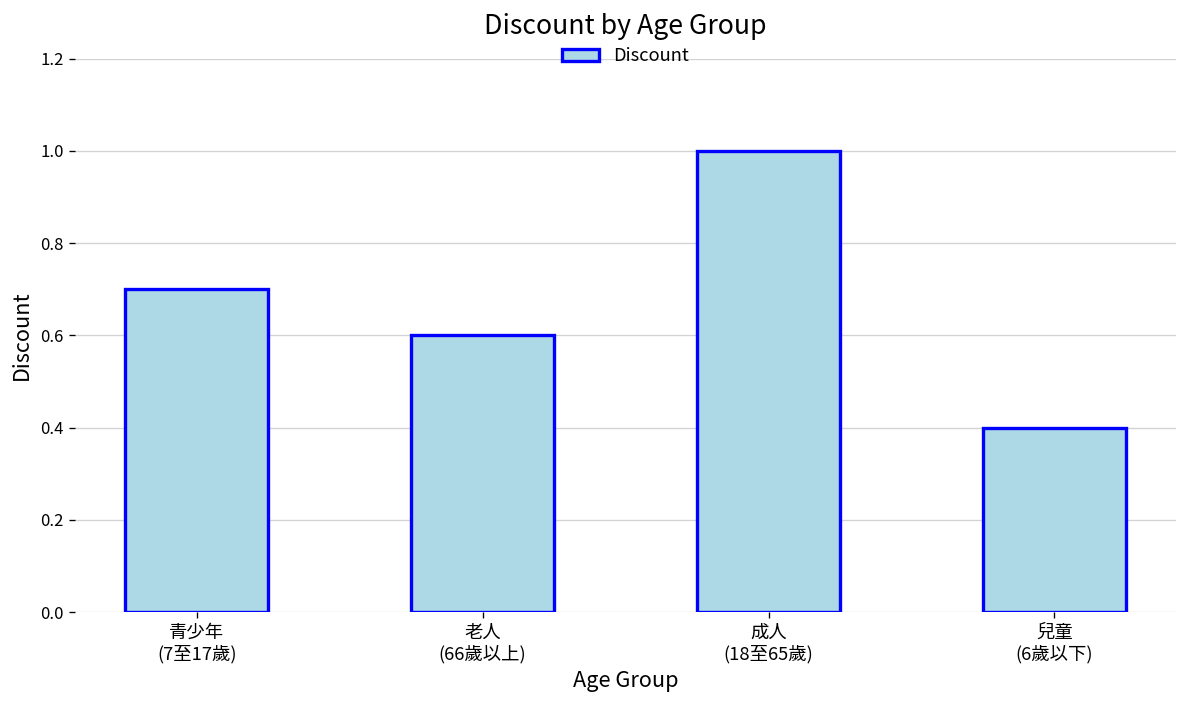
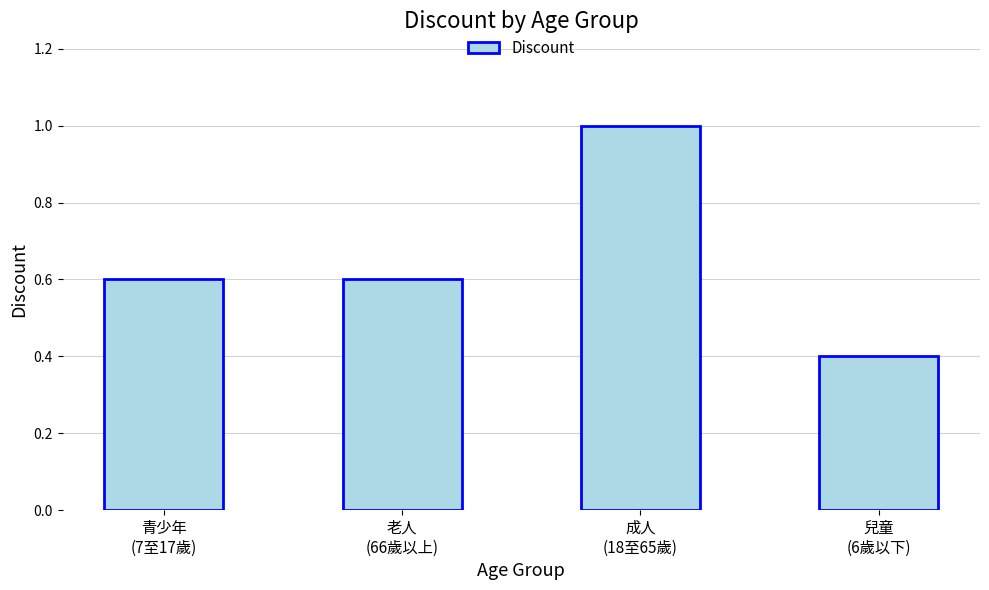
青少年 (7至17歲): 0.7 -> 0.6
